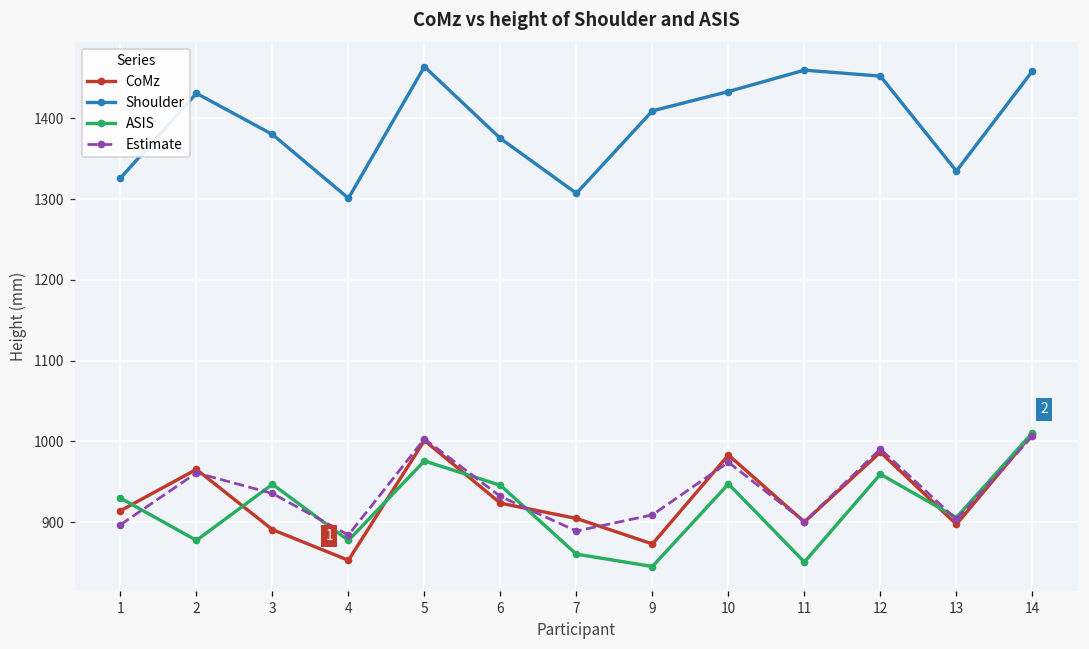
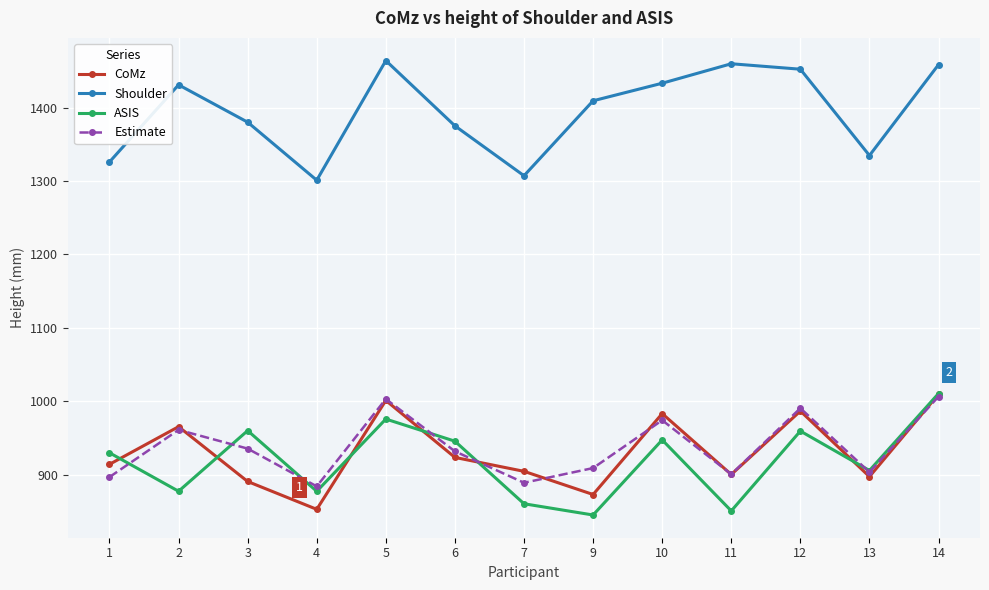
ASIS, 3: 950 -> 960
